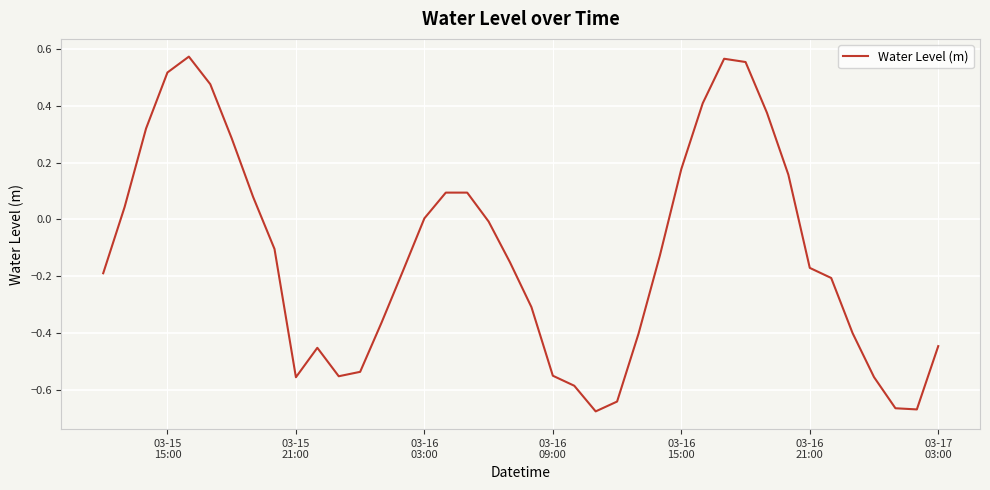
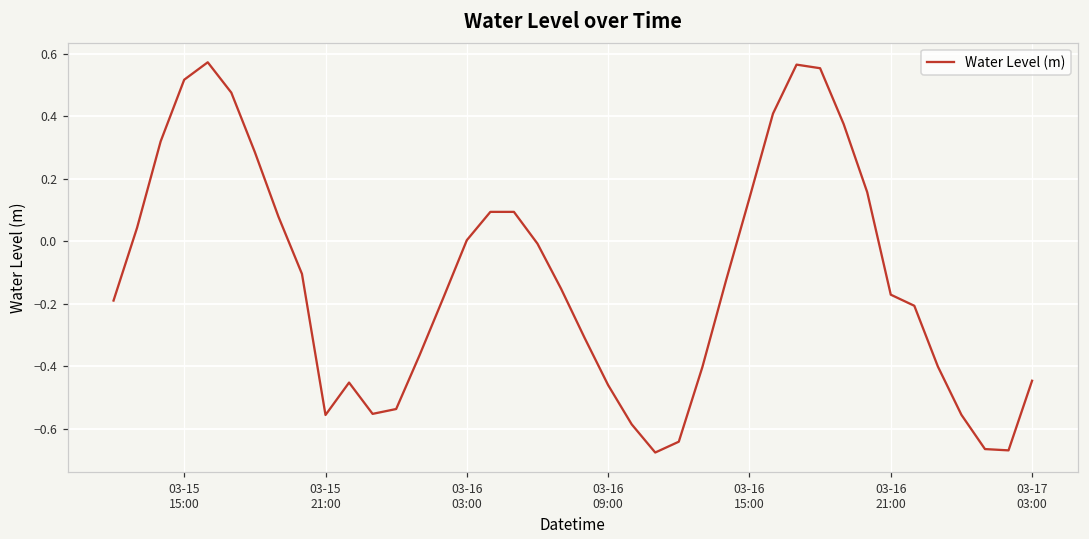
03-16 09:00: -0.55 -> -0.46
03-16 15:00: 0.18 -> 0.14
